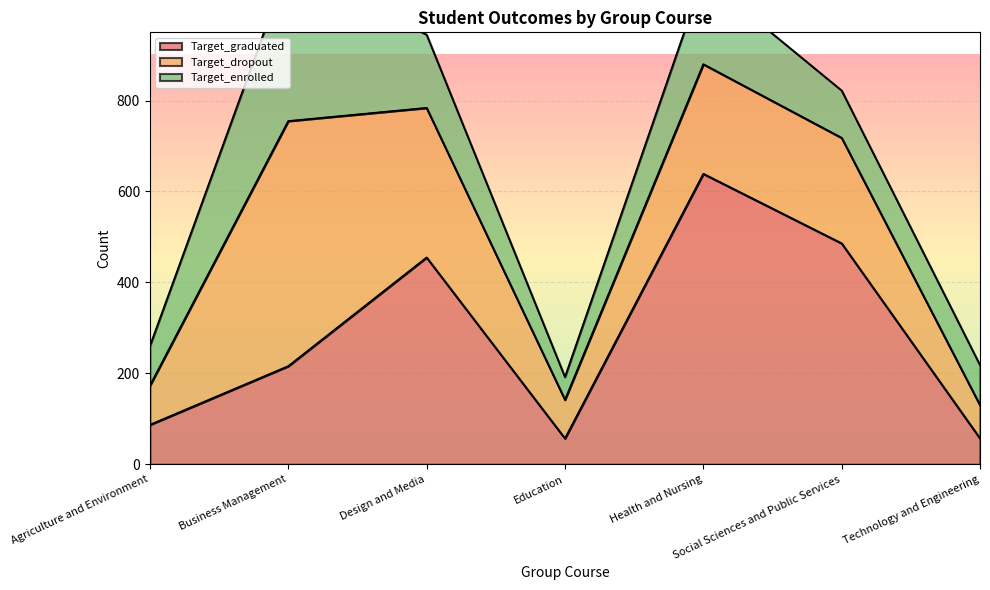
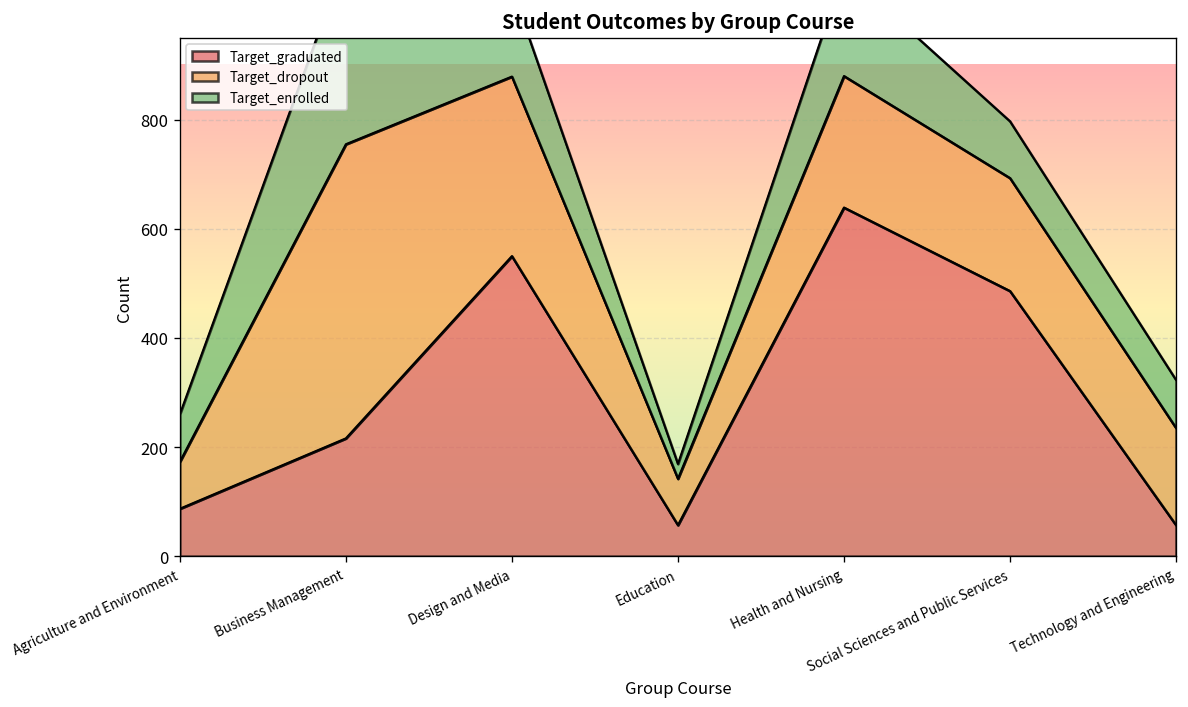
Target_graduated, Design and Media: 460 -> 550
Target_enrolled, Education: 50 -> 30
Target_dropout, Social Sciences and Public Services: 230 -> 210
Target_dropout, Technology and Engineering: 70 -> 180
